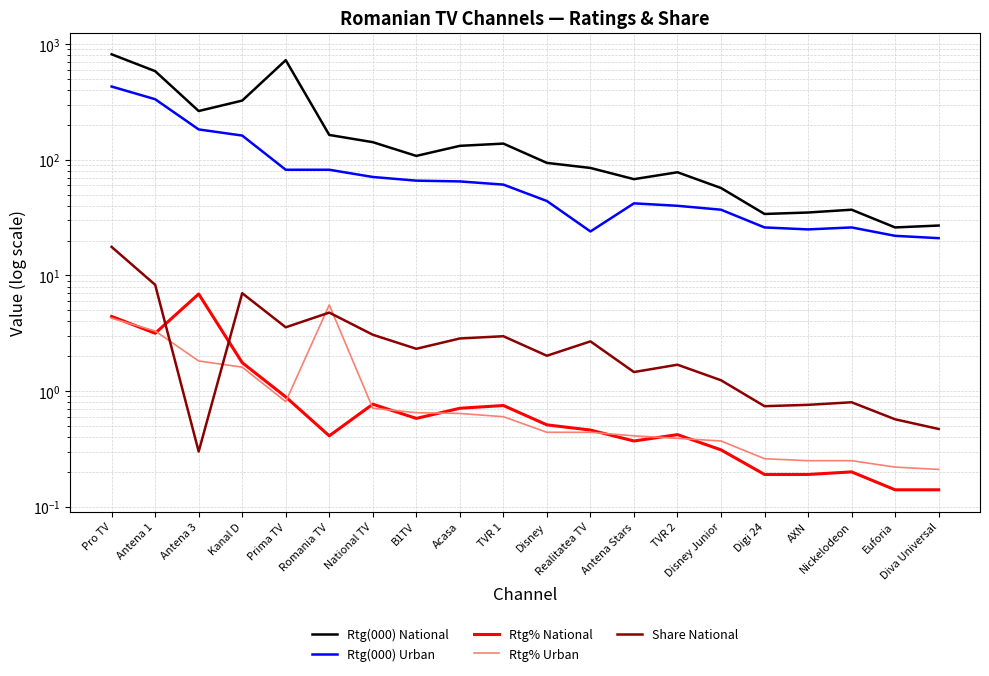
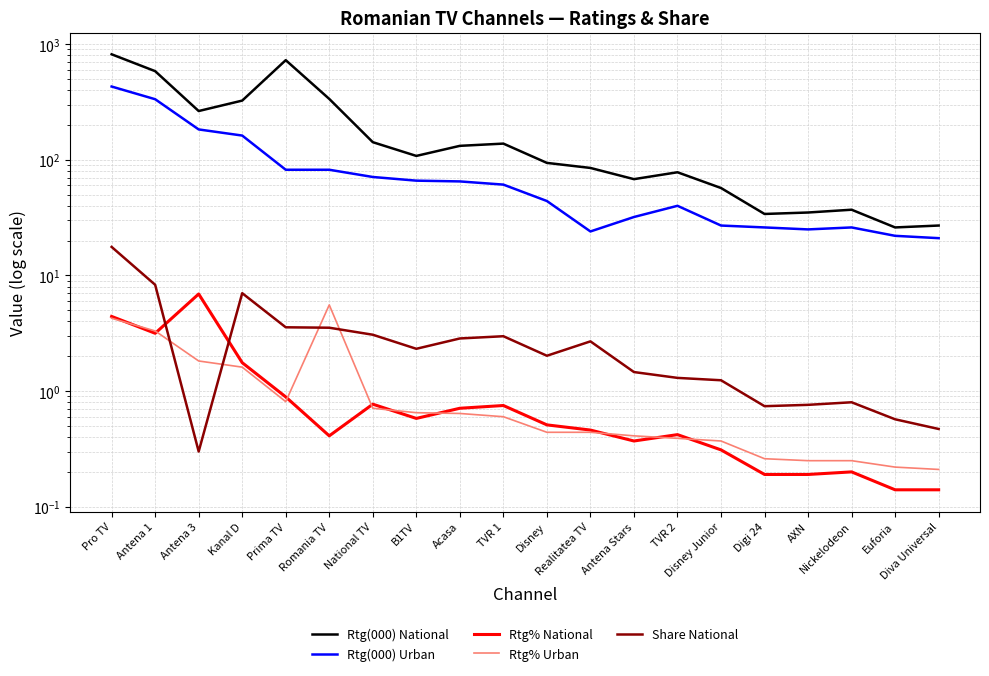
Rtg(000) National, Romania TV: 160 -> 340
Share National, Romania TV: 4.8 -> 3.5
Rtg(000) Urban, Antena Stars: 42 -> 32
Share National, TVR 2: 1.7 -> 1.3
Rtg(000) Urban, Disney Junior: 37 -> 27
